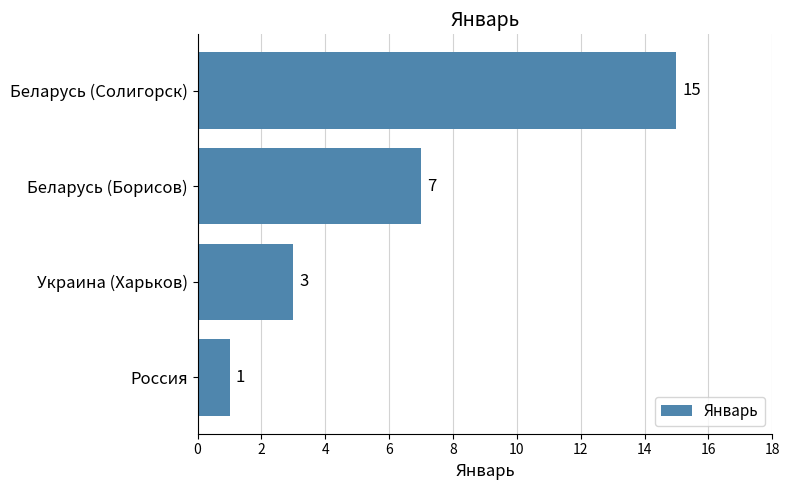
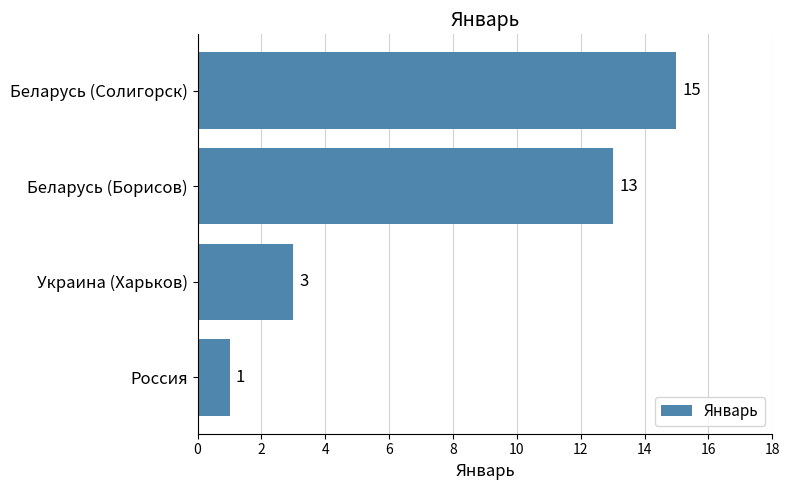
Беларусь (Борисов): 7 -> 13
